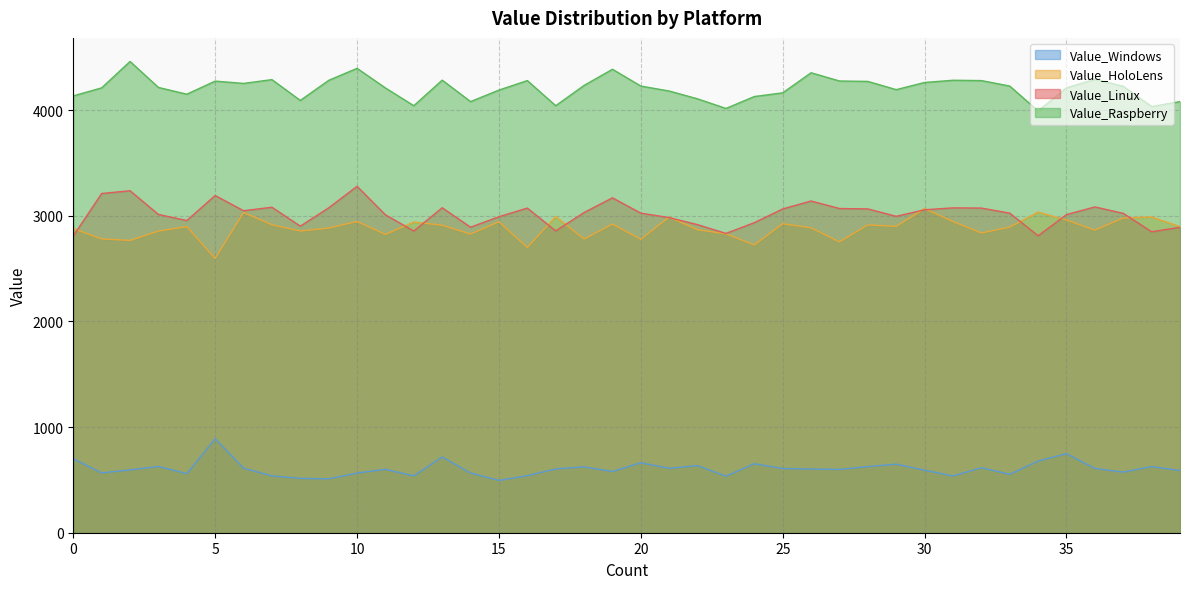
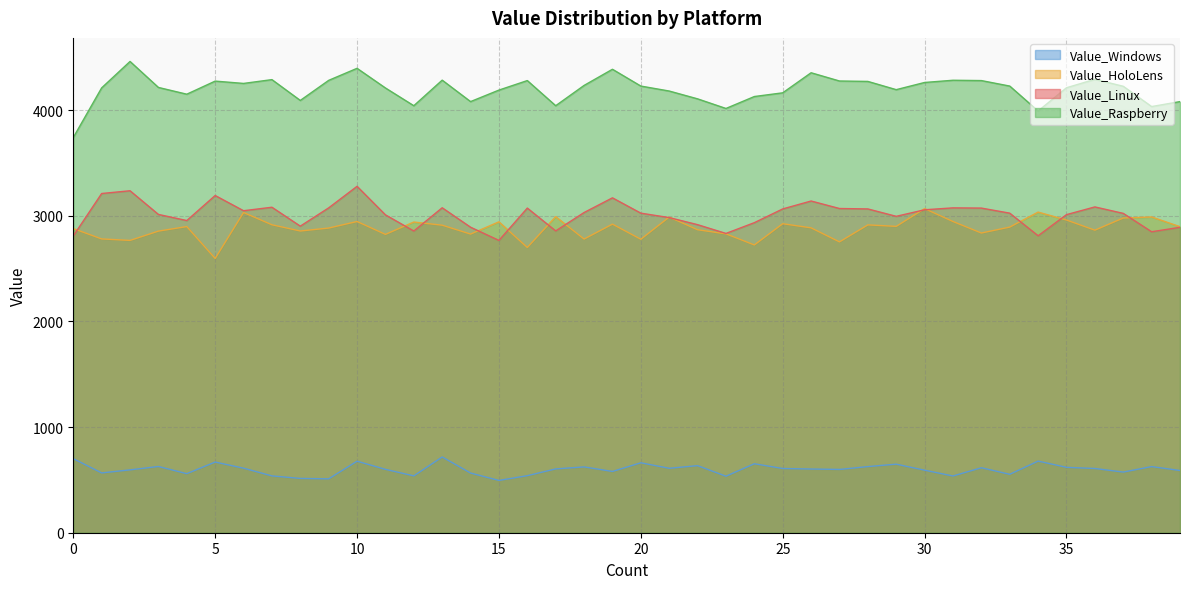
Value_Raspberry, 0: 4140 -> 3740
Value_Windows, 5: 890 -> 670
Value_Windows, 10: 570 -> 680
Value_Linux, 15: 2990 -> 2770
Value_Windows, 35: 750 -> 620
